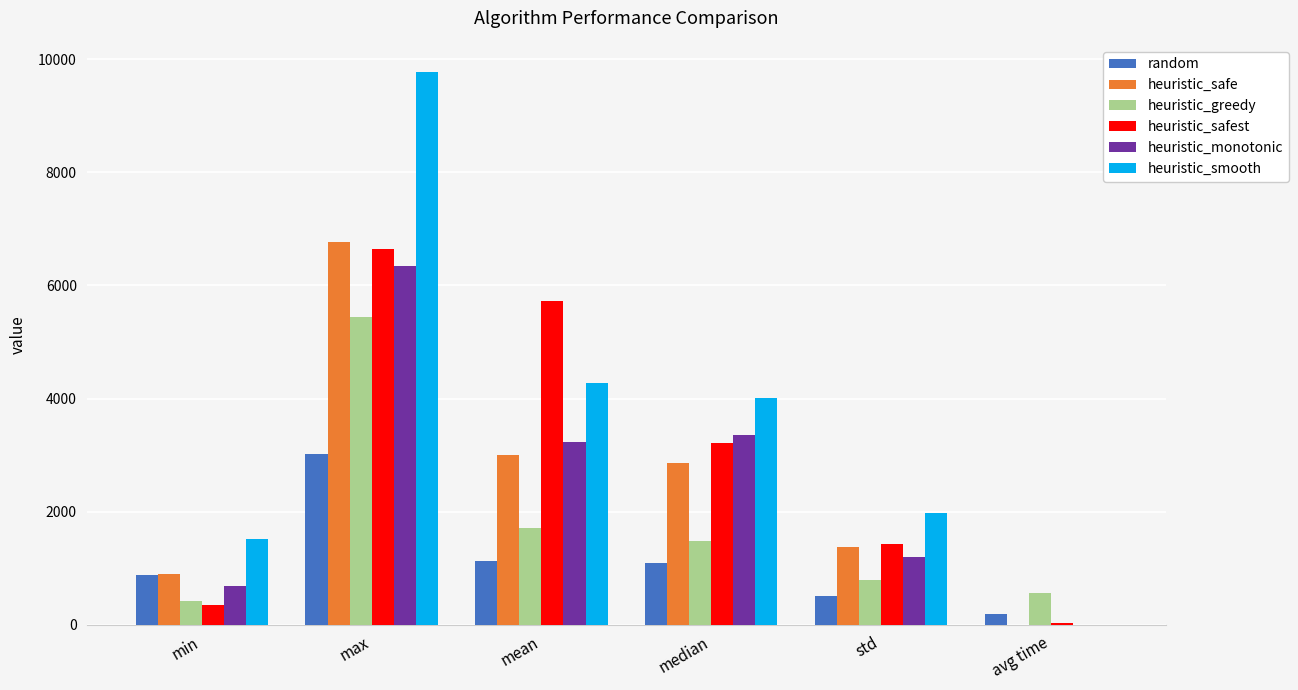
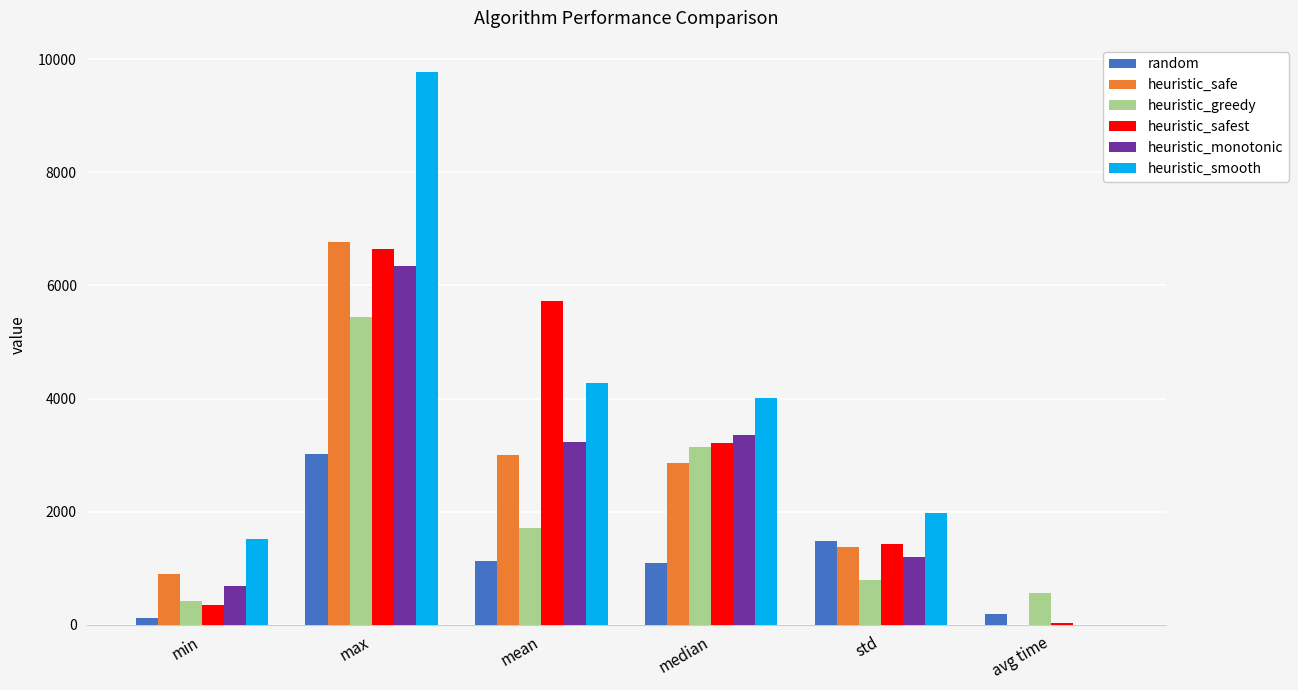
random, min: 900 -> 100
heuristic_greedy, median: 1500 -> 3100
random, std: 500 -> 1500
